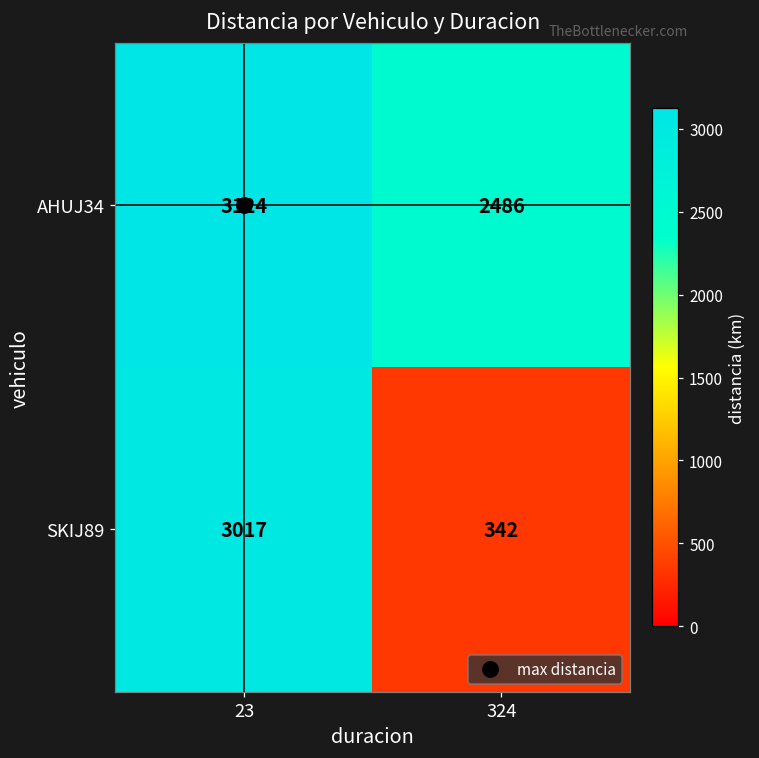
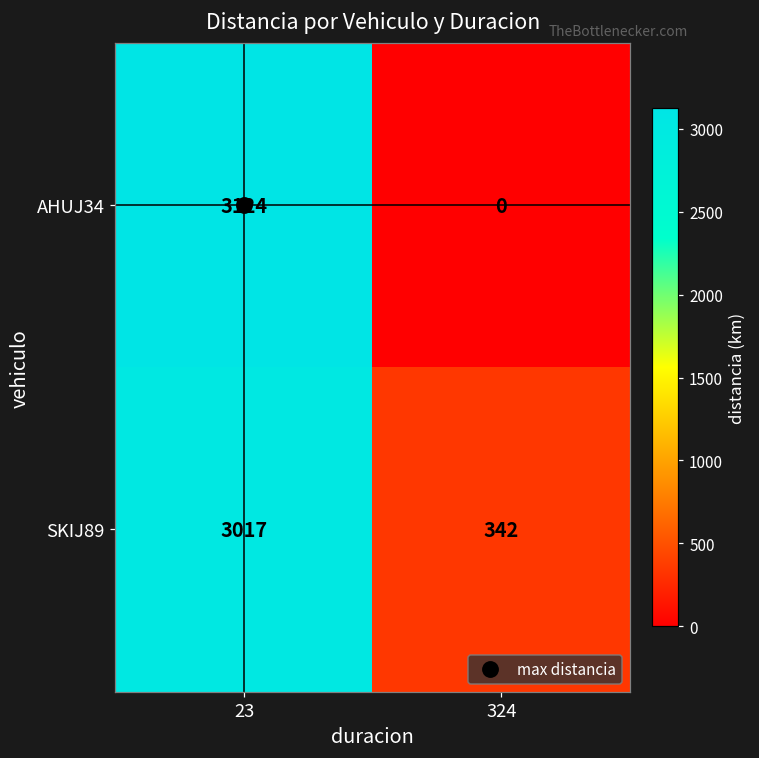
AHUJ34, 324: 2486 -> 0
